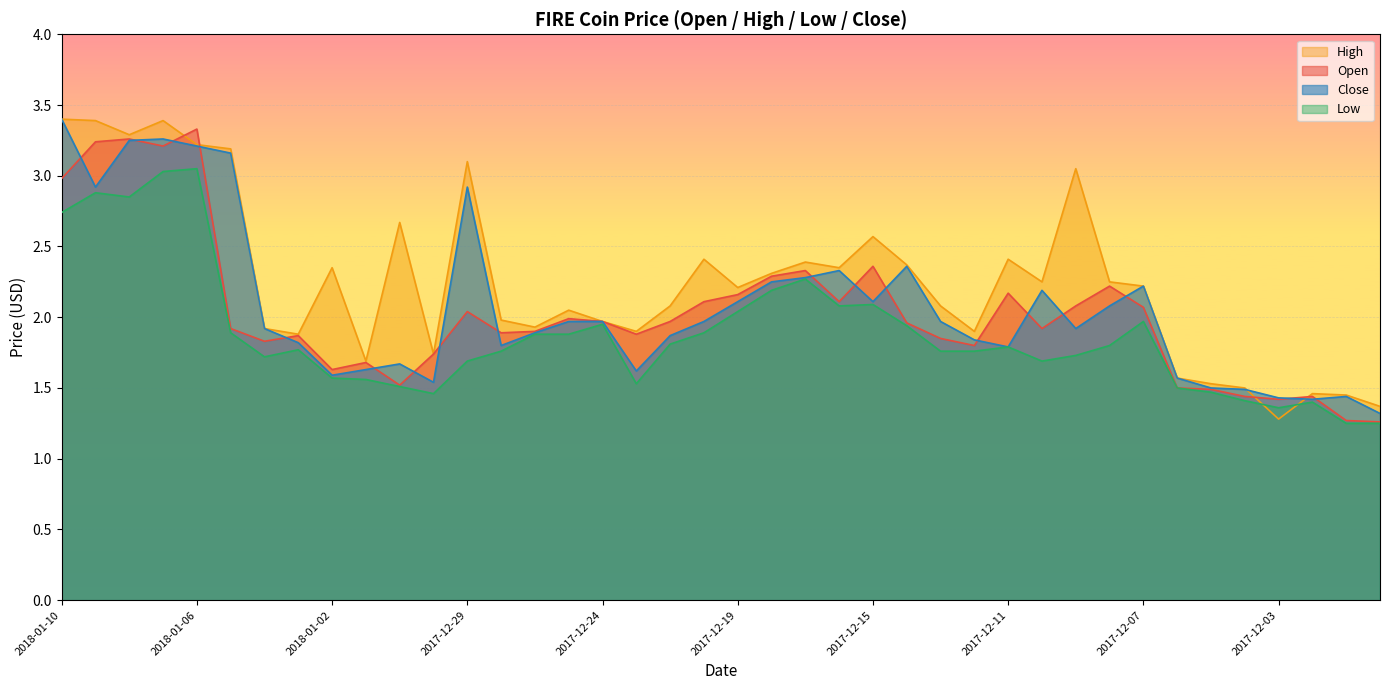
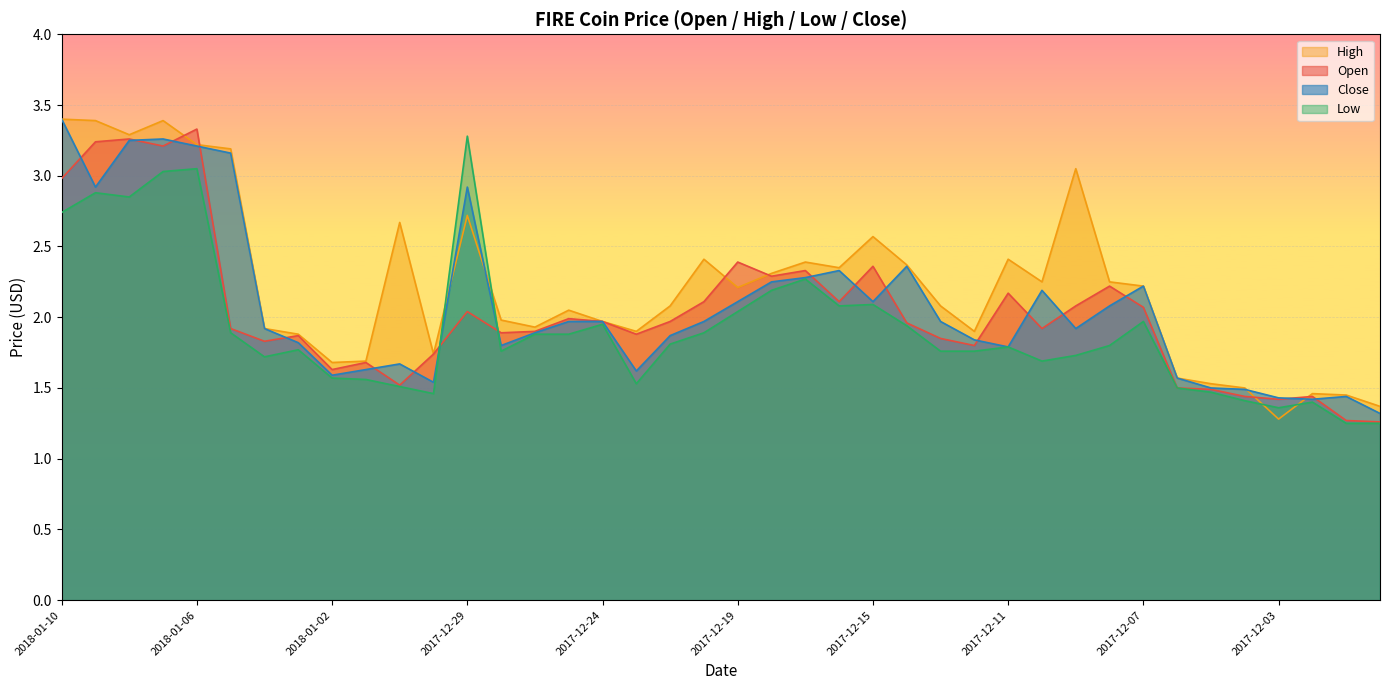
High, 2018-01-02: 2.35 -> 1.68
High, 2017-12-29: 3.10 -> 2.72
Low, 2017-12-29: 1.69 -> 3.28
Open, 2017-12-19: 2.16 -> 2.39
